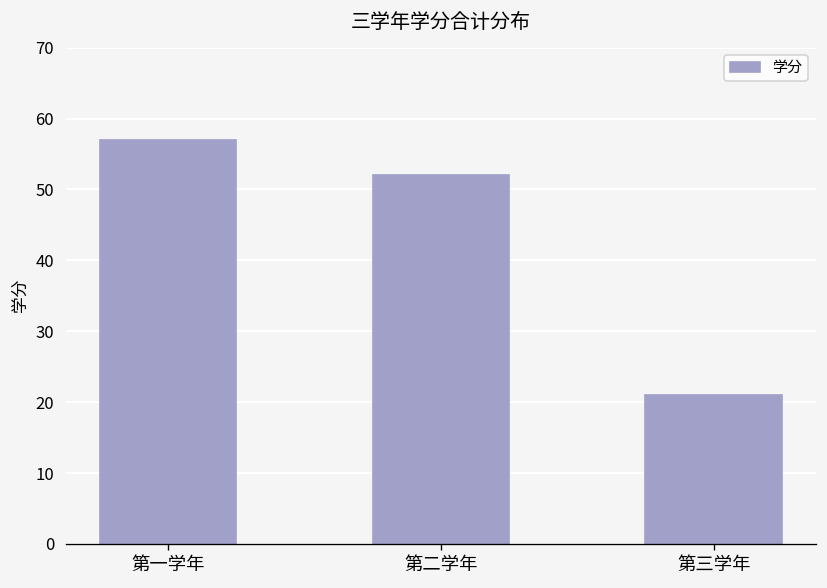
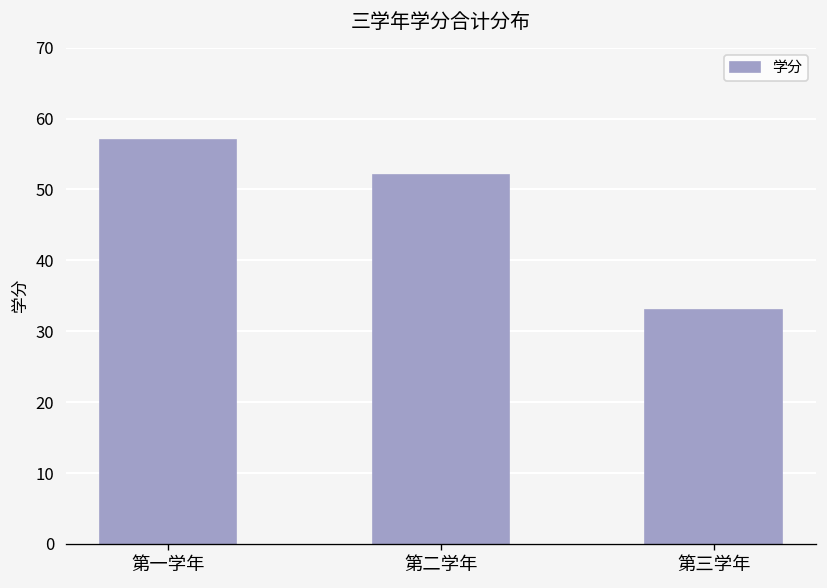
第三学年: 21 -> 33
